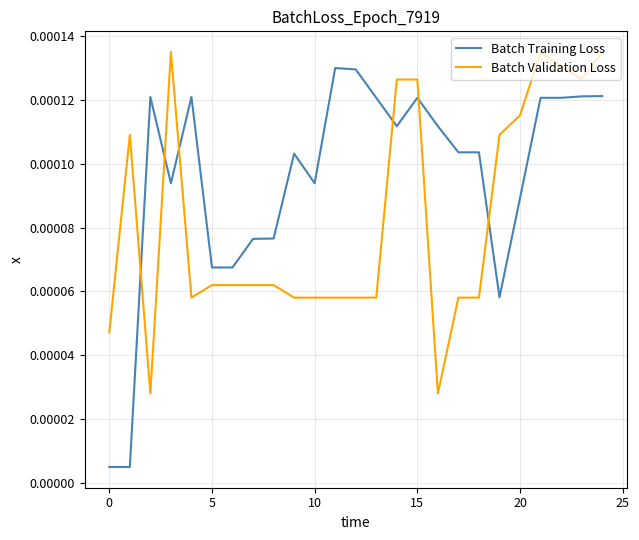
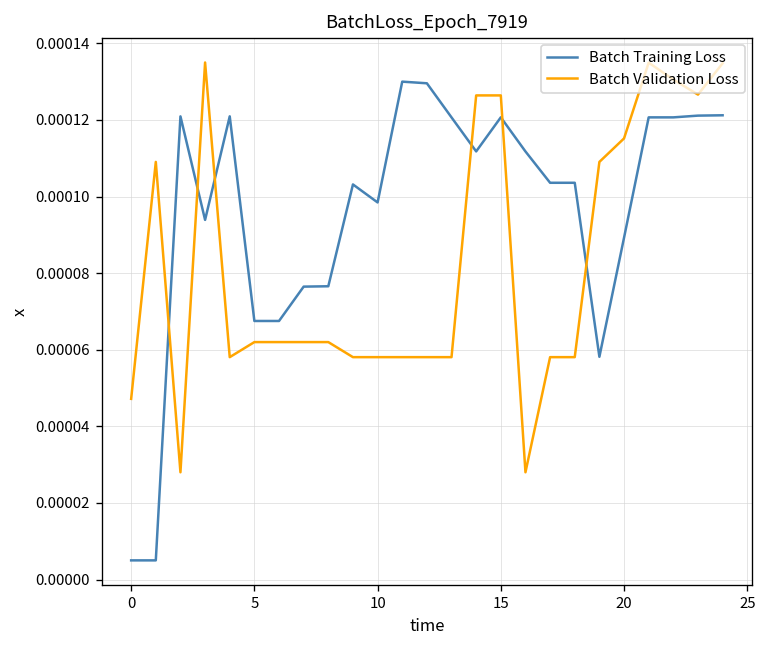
Batch Training Loss, 10: 0.000094 -> 0.000098
